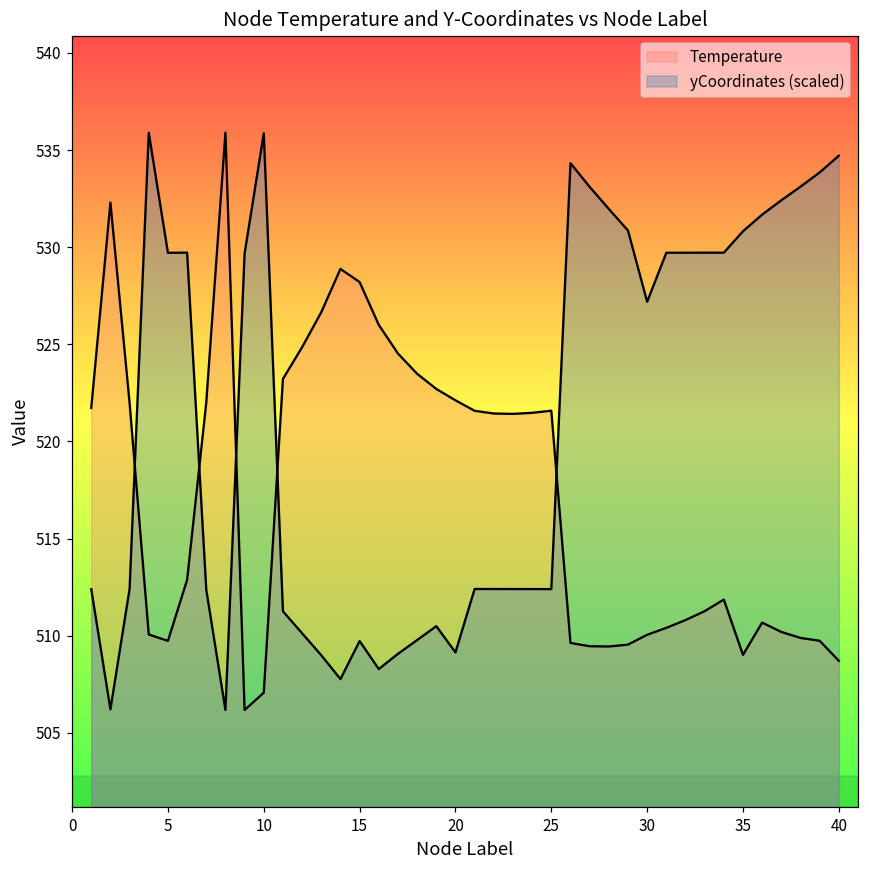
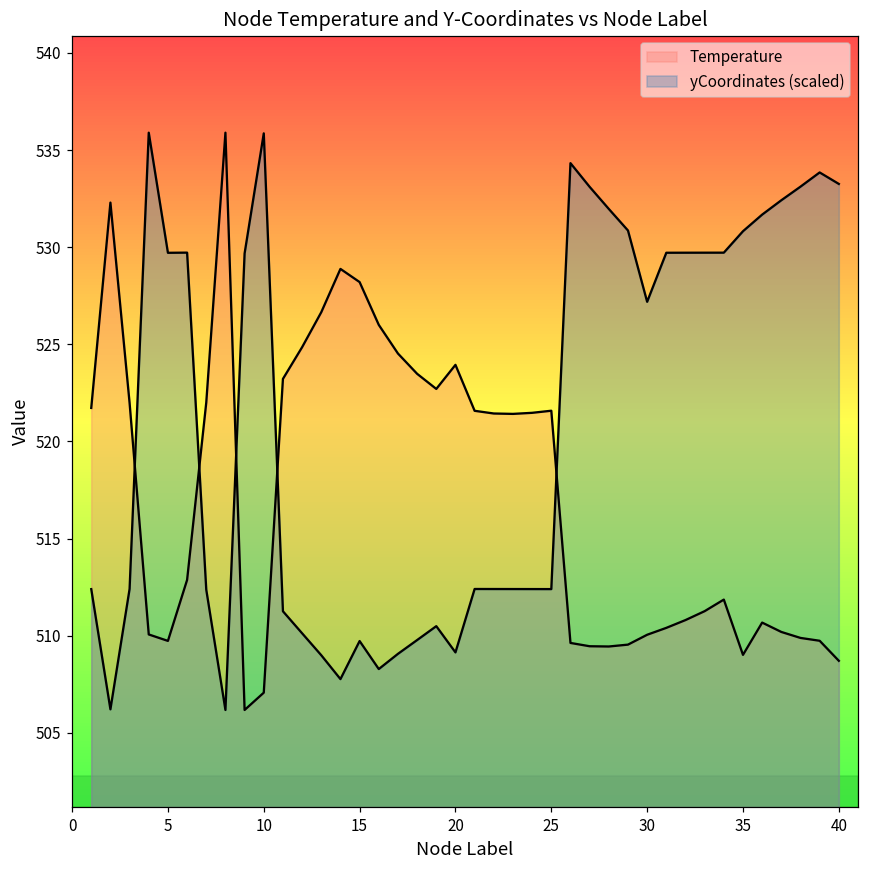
Temperature, 20: 522.1 -> 523.9
yCoordinates (scaled), 40: 534.7 -> 533.3
